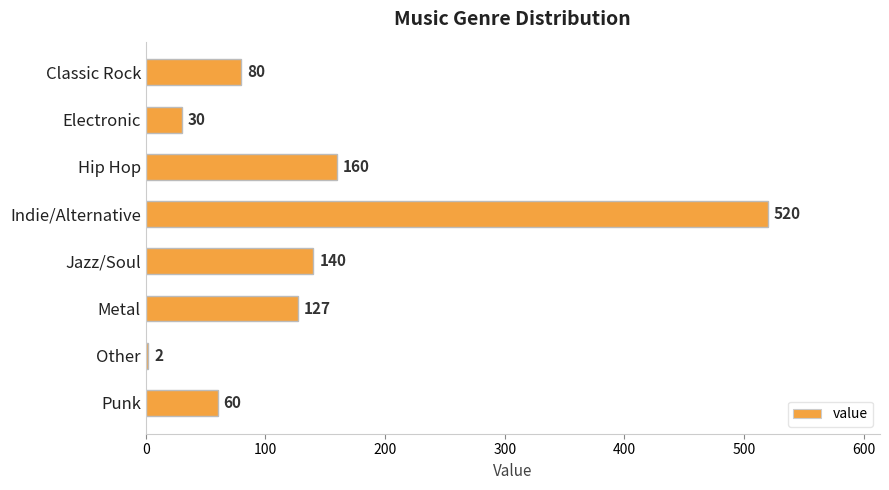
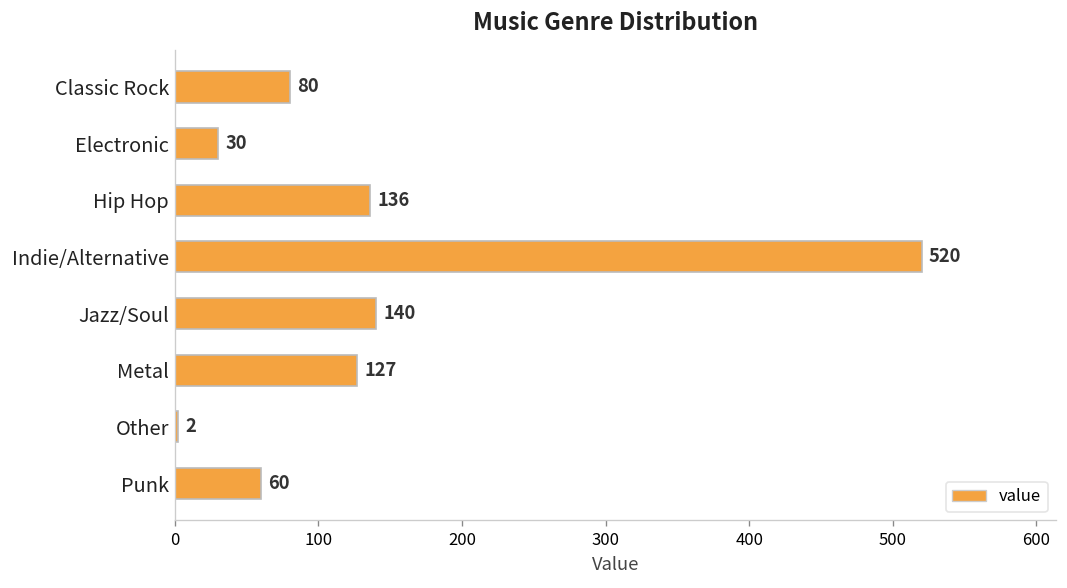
Hip Hop: 160 -> 136
